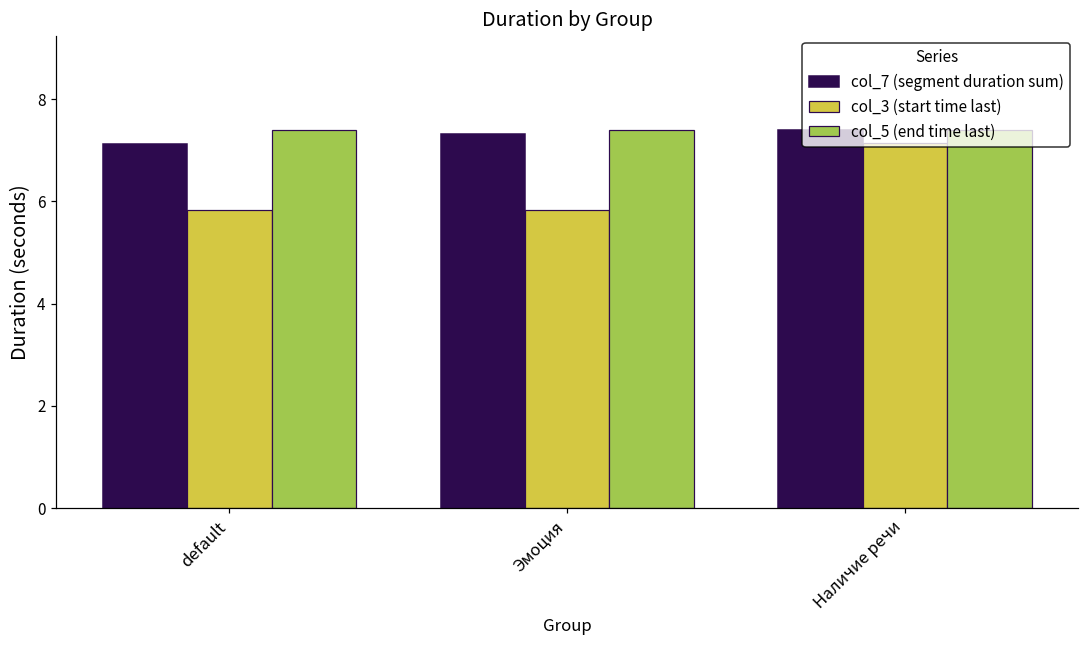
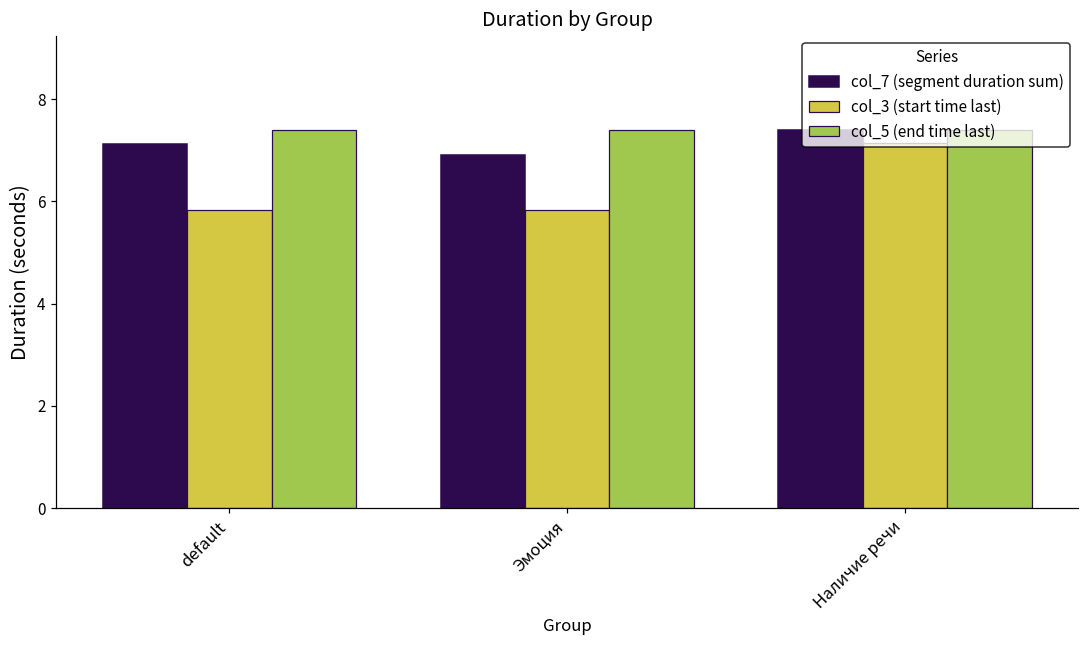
col_7 (segment duration sum), Эмоция: 7.3 -> 6.9
